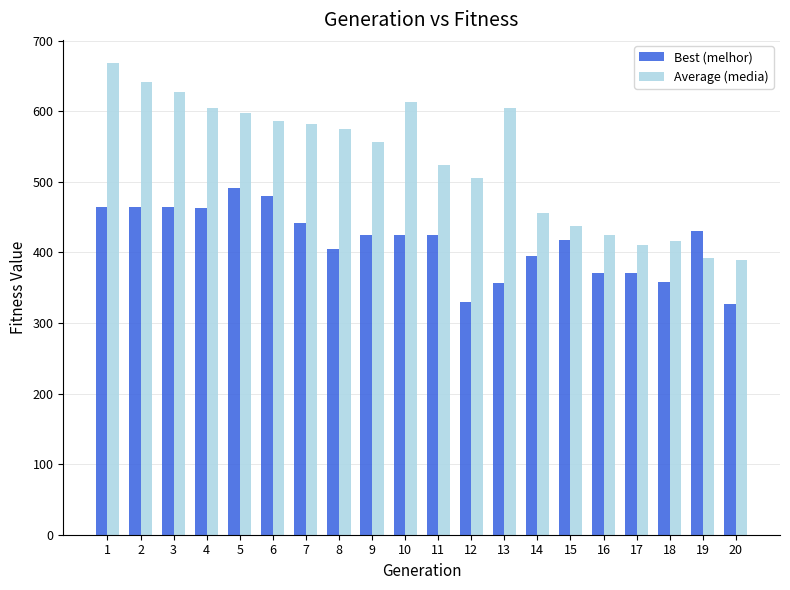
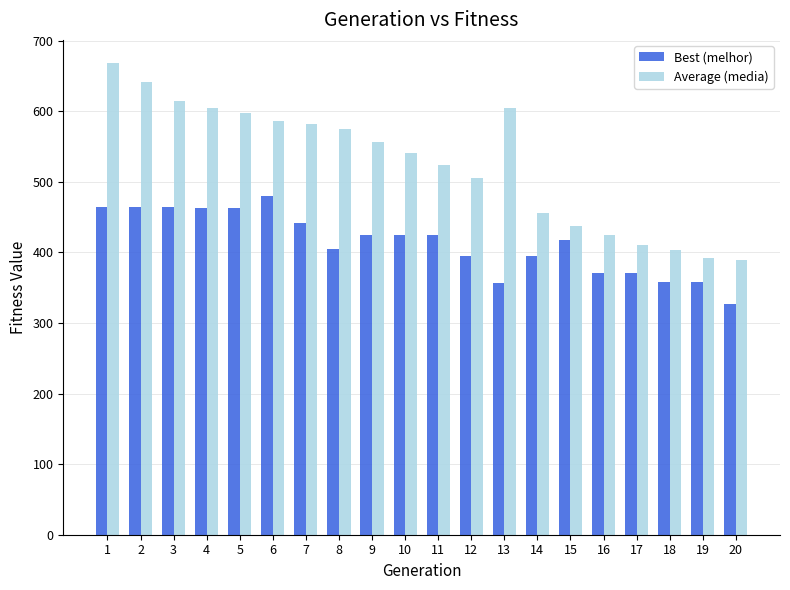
Average (media), 3: 630 -> 610
Best (melhor), 5: 490 -> 460
Average (media), 10: 610 -> 540
Best (melhor), 12: 330 -> 400
Average (media), 18: 420 -> 400
Best (melhor), 19: 430 -> 360
